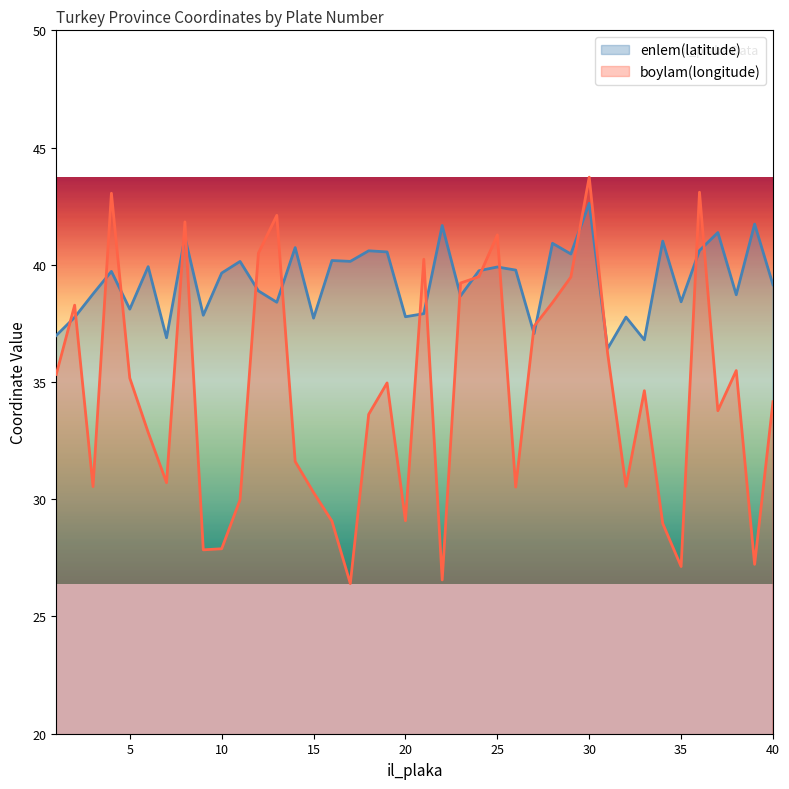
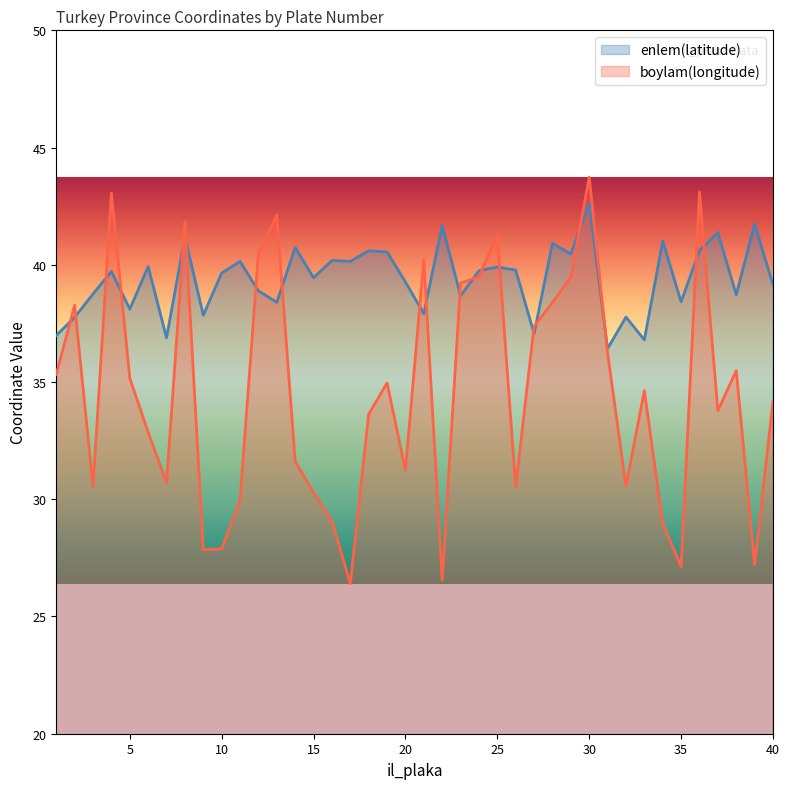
enlem(latitude), 15: 37.7 -> 39.4
enlem(latitude), 20: 37.8 -> 39.3
boylam(longitude), 20: 29.1 -> 31.2
